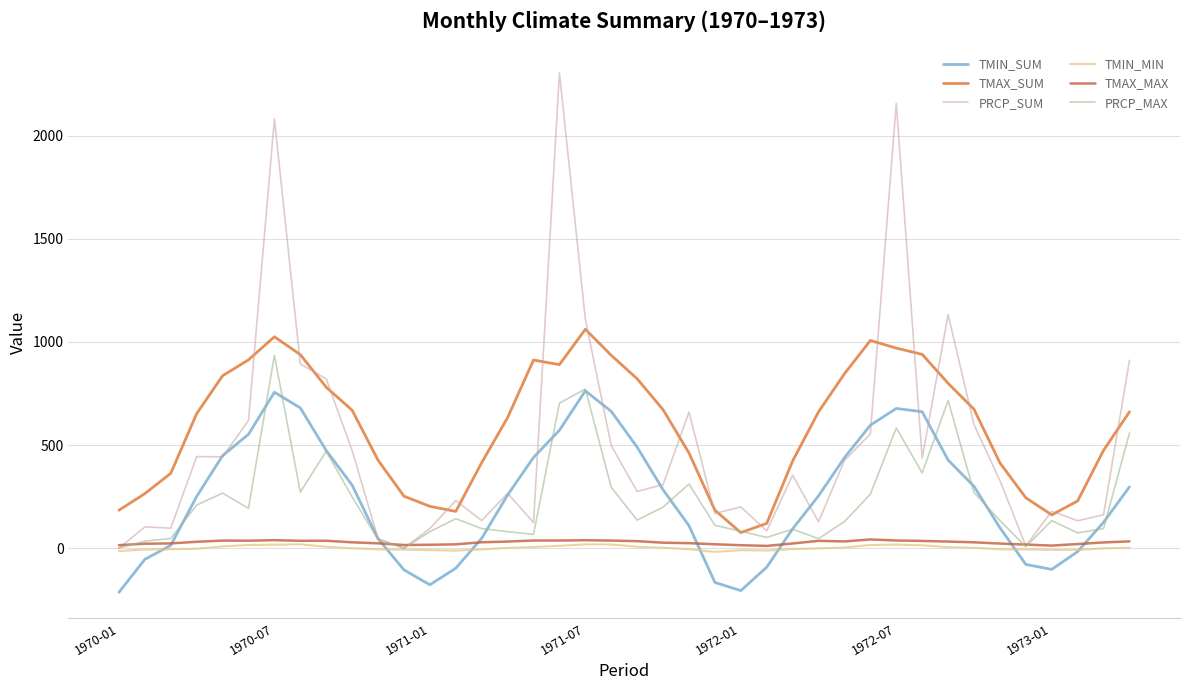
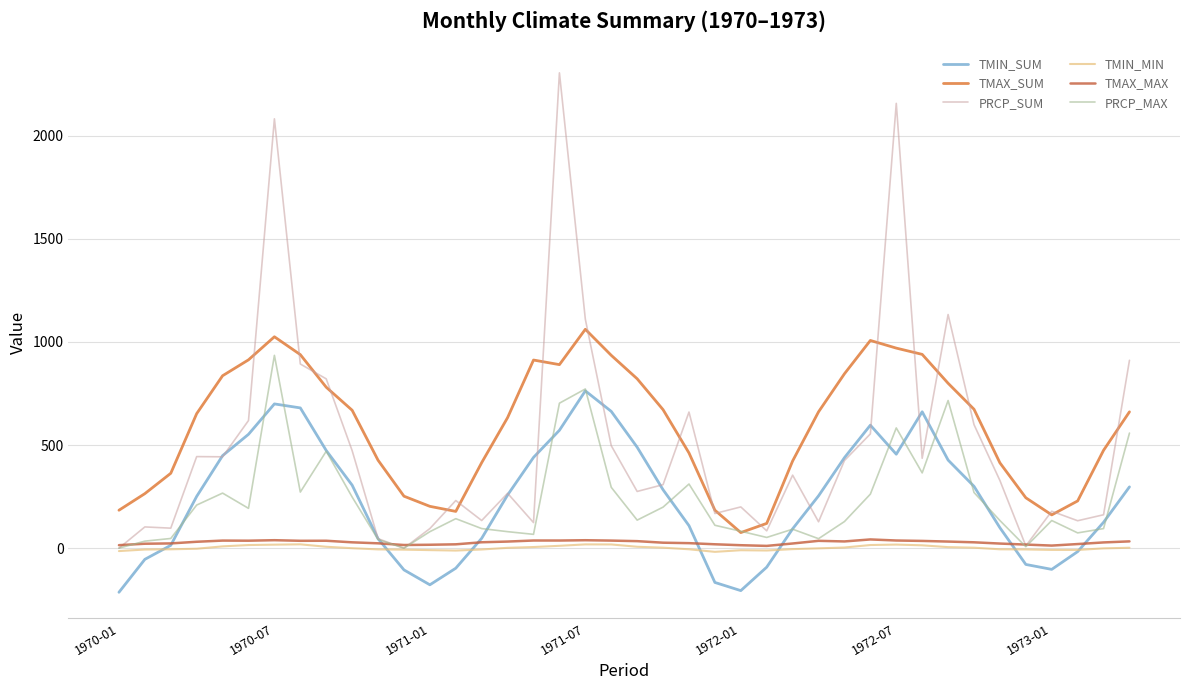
TMIN_SUM, 1970-07: 760 -> 700
TMIN_SUM, 1972-07: 680 -> 460
